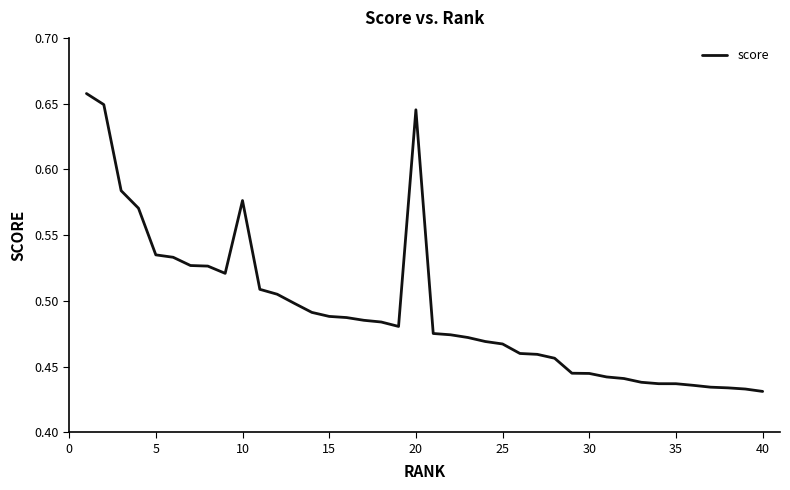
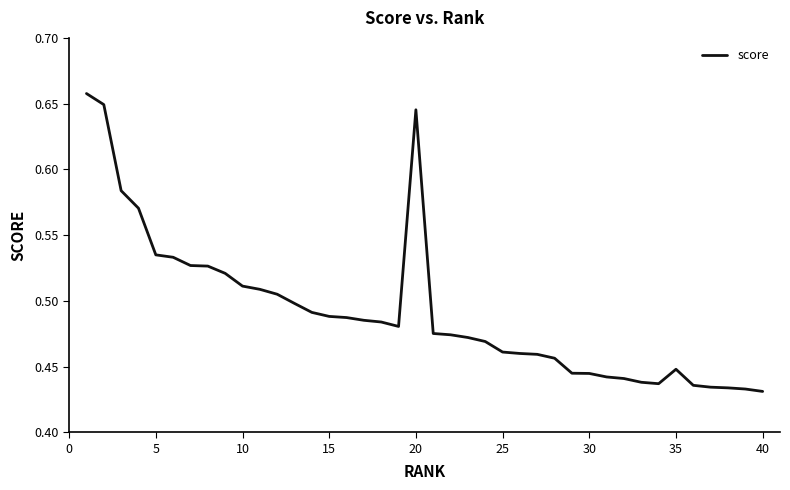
10: 0.576 -> 0.511
25: 0.467 -> 0.461
35: 0.437 -> 0.448
